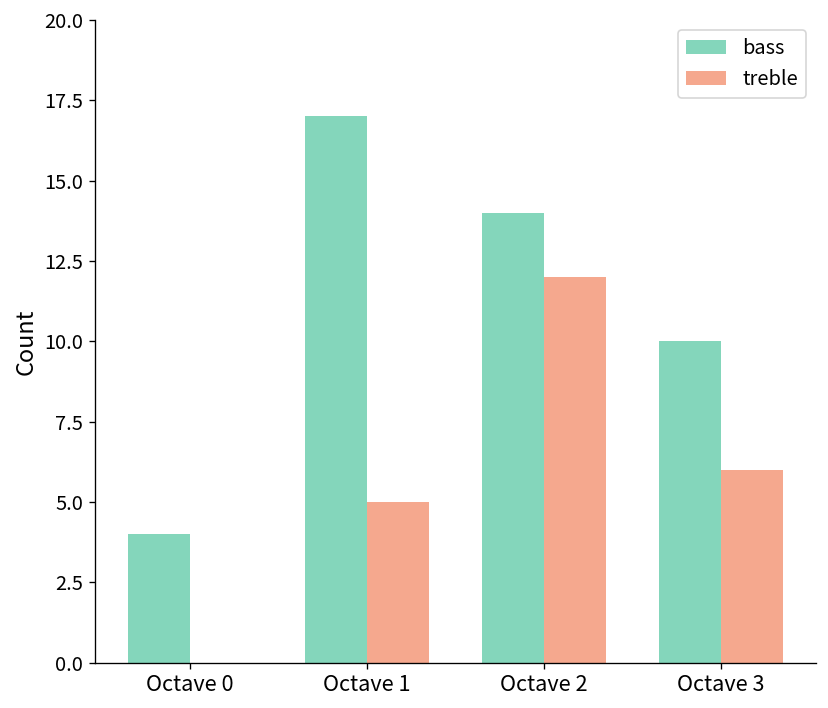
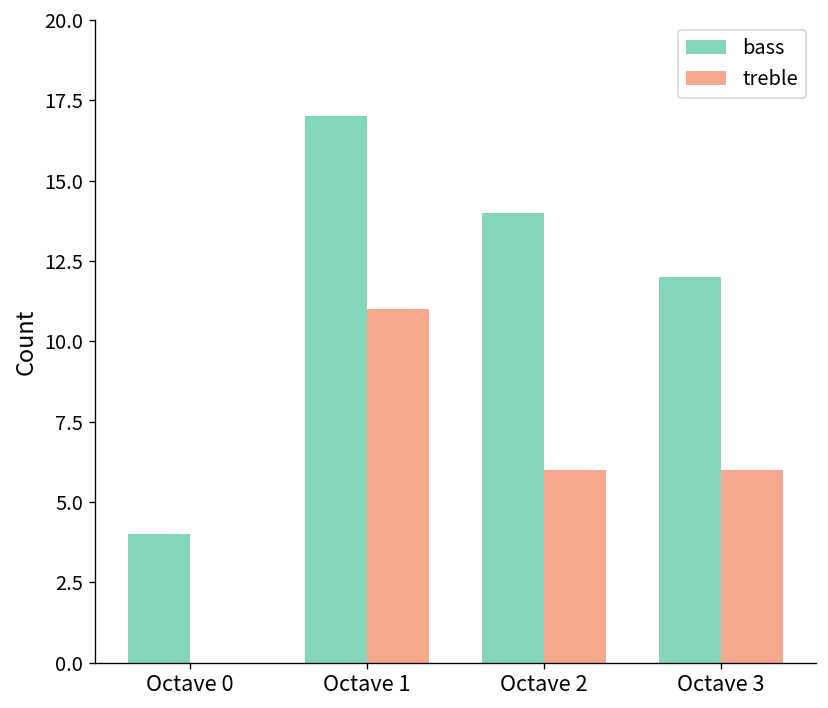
treble, Octave 1: 5 -> 11
treble, Octave 2: 12 -> 6
bass, Octave 3: 10 -> 12
